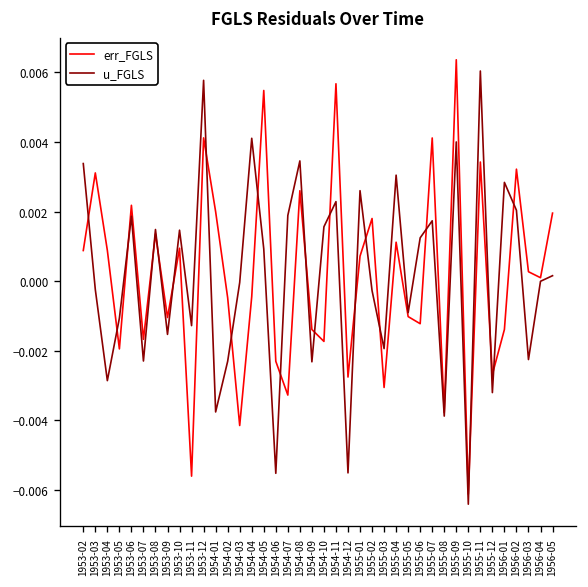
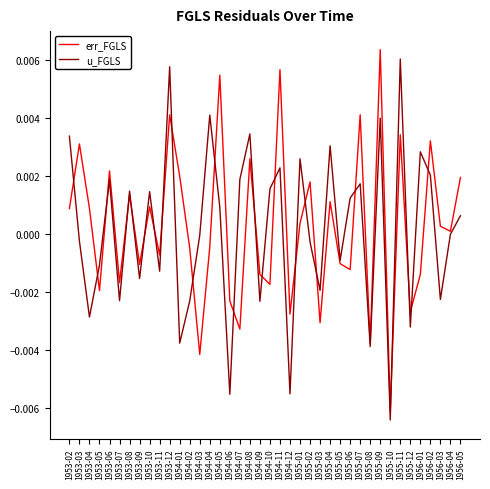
err_FGLS, 1953-11: -0.0056 -> -0.0007
err_FGLS, 1955-01: 0.0007 -> 0.0004
u_FGLS, 1956-05: 0.0002 -> 0.0006
